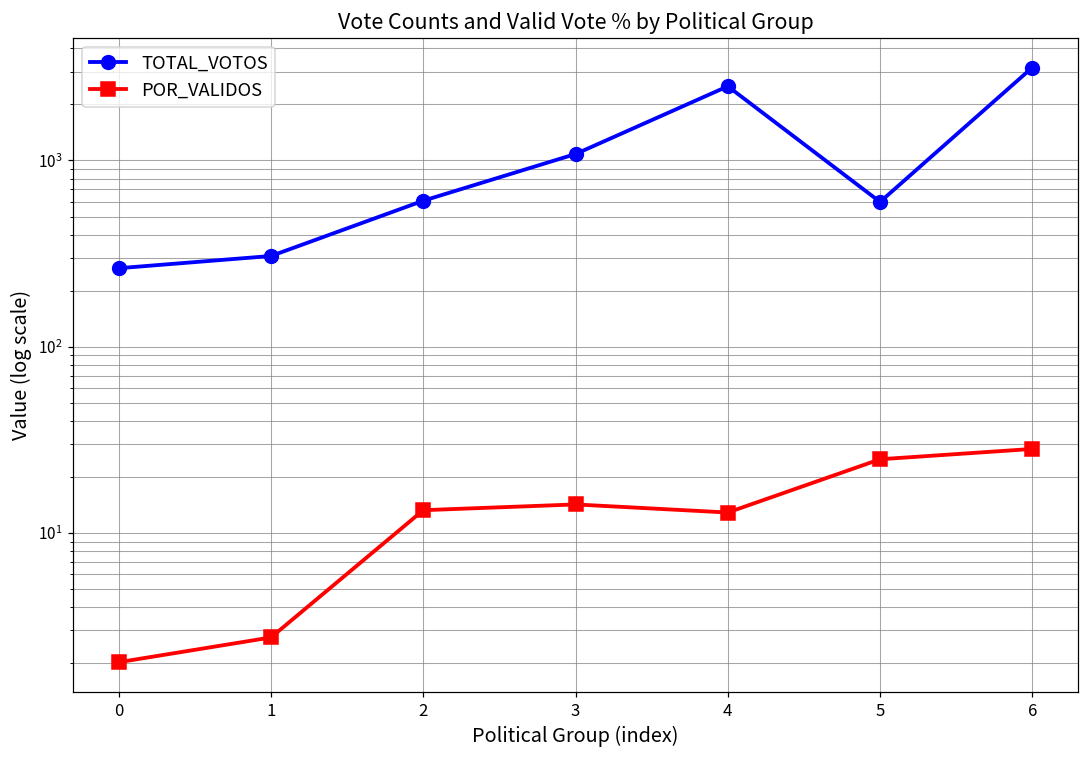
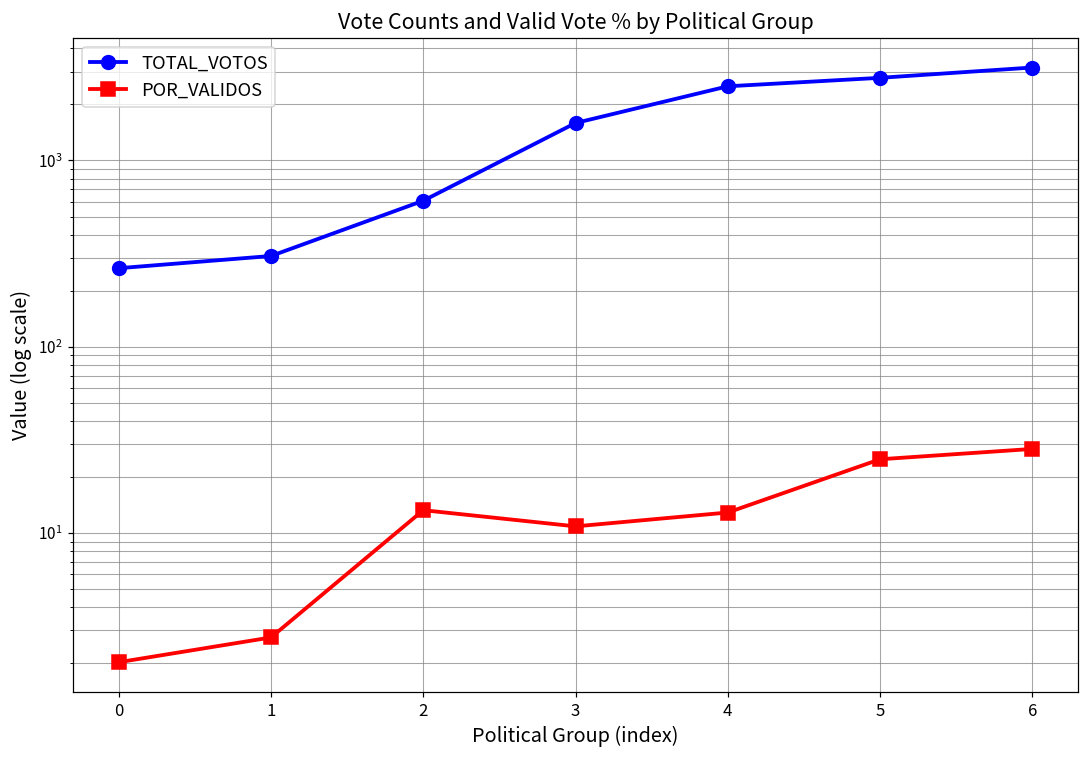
TOTAL_VOTOS, 3: 1100 -> 1600
POR_VALIDOS, 3: 14 -> 11
TOTAL_VOTOS, 5: 600 -> 2800
